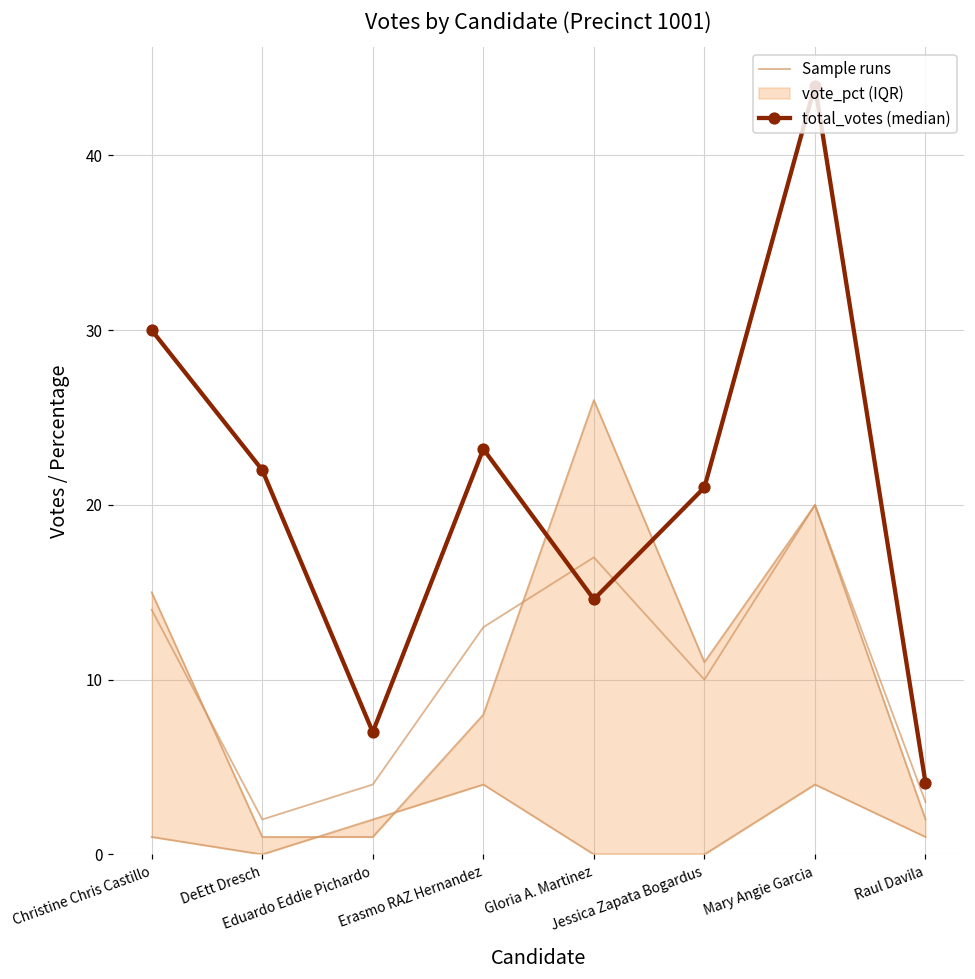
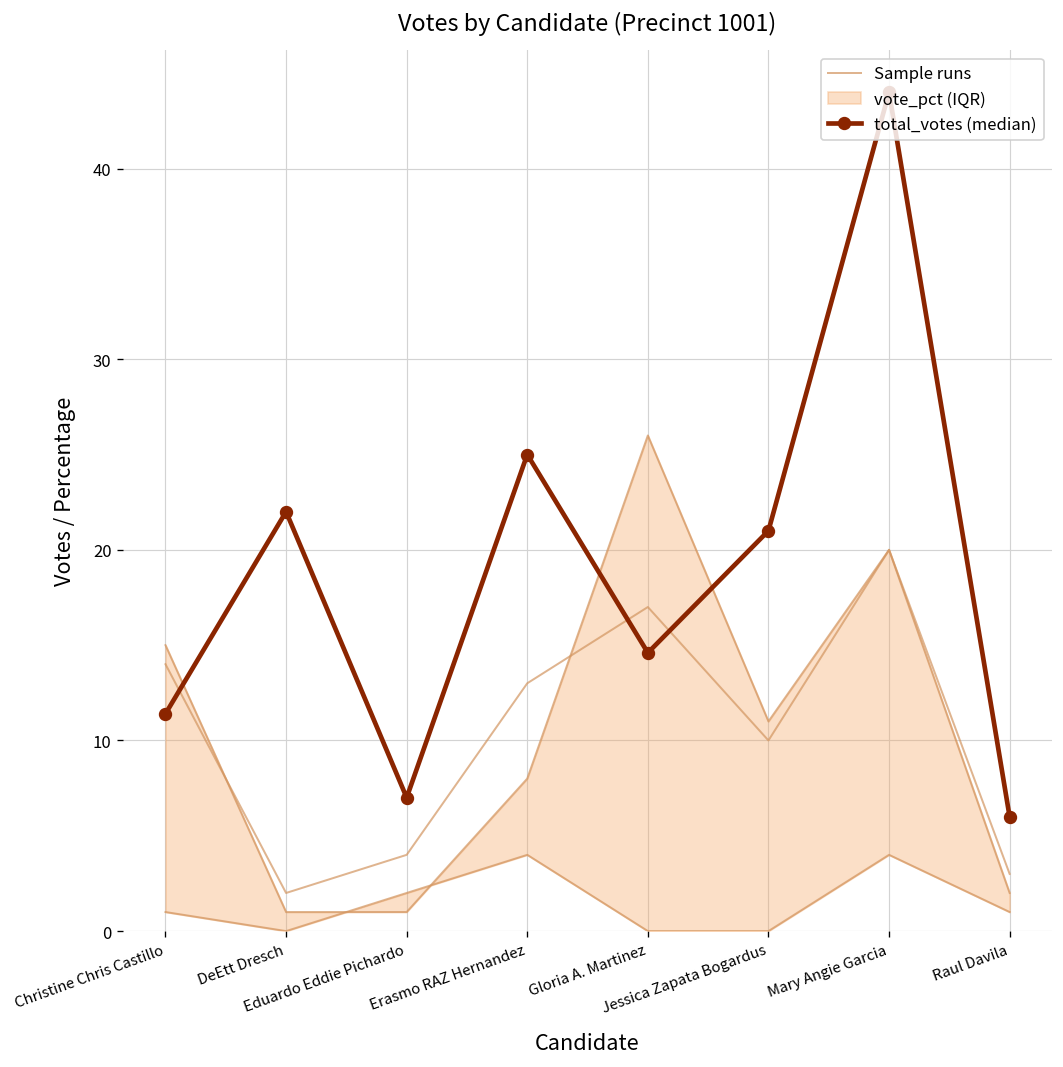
total_votes (median), Christine Chris Castillo: 30.0 -> 11.4
total_votes (median), Erasmo RAZ Hernandez: 23.2 -> 25.0
total_votes (median), Raul Davila: 4.1 -> 6.0
